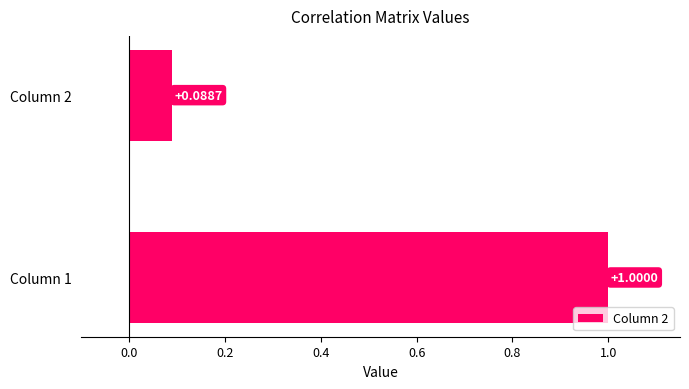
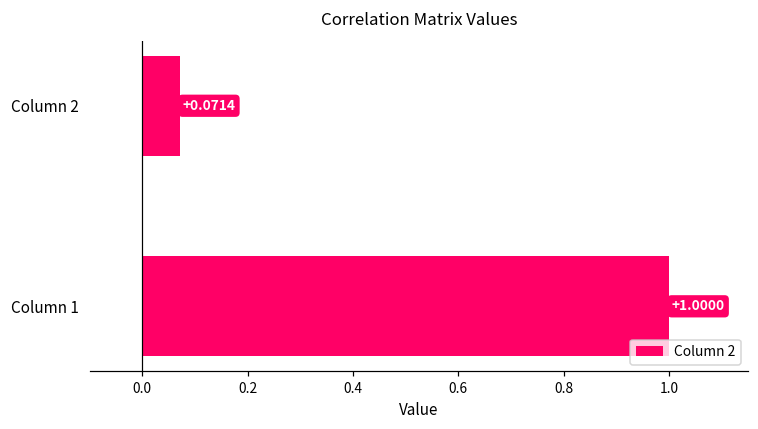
Column 2: +0.0887 -> +0.0714
